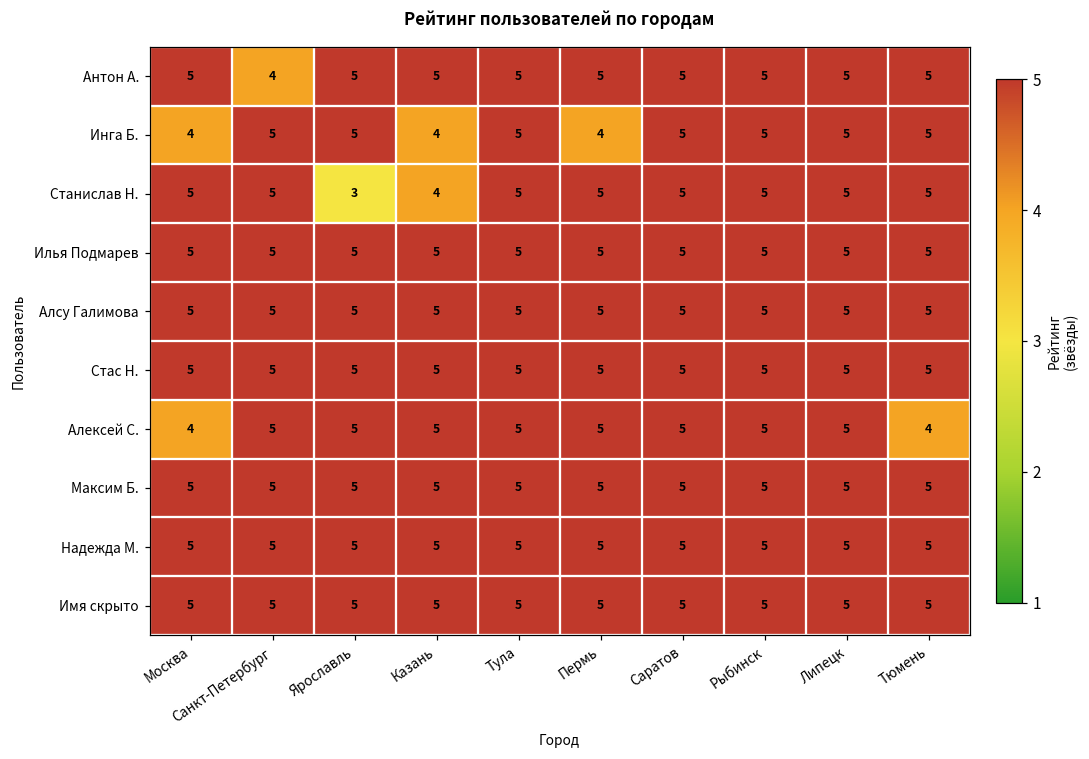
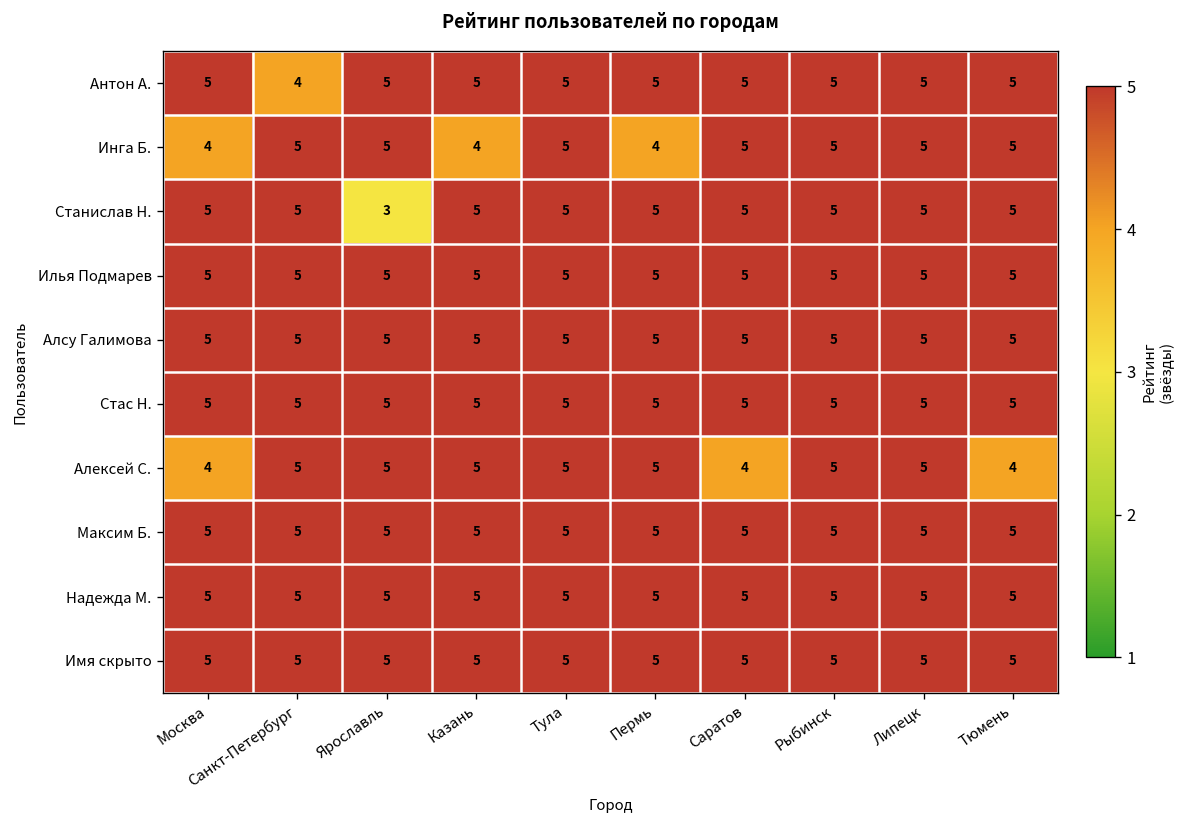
Станислав Н., Казань: 4 -> 5
Алексей С., Саратов: 5 -> 4
